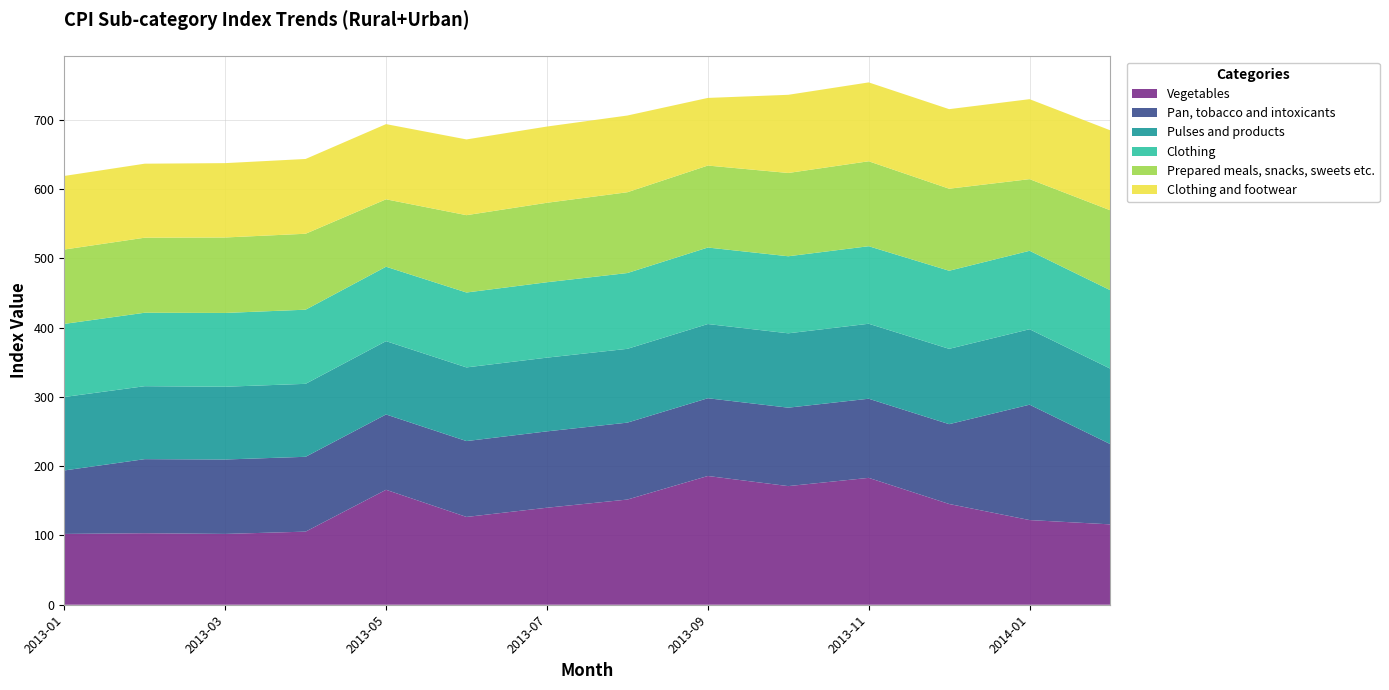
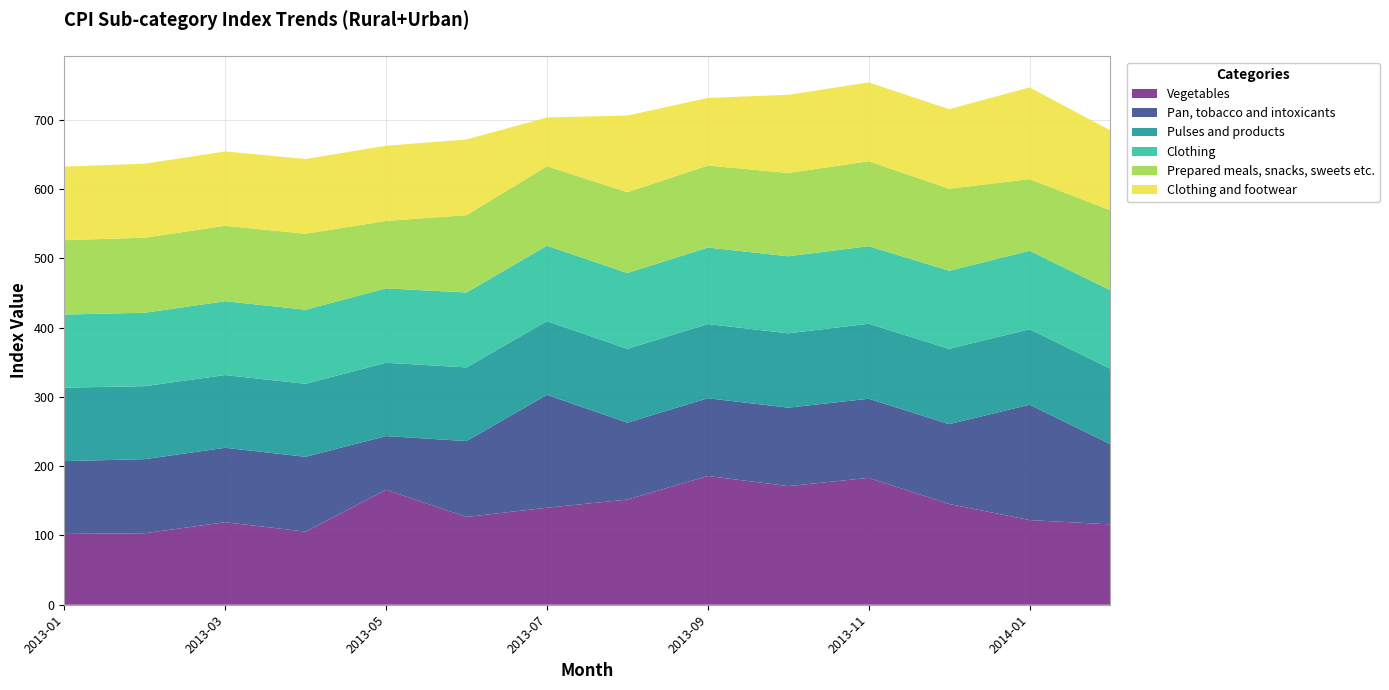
Pan, tobacco and intoxicants, 2013-01: 90 -> 110
Vegetables, 2013-03: 100 -> 120
Pan, tobacco and intoxicants, 2013-05: 110 -> 80
Pan, tobacco and intoxicants, 2013-07: 110 -> 160
Clothing and footwear, 2013-07: 110 -> 70
Clothing and footwear, 2014-01: 120 -> 130
